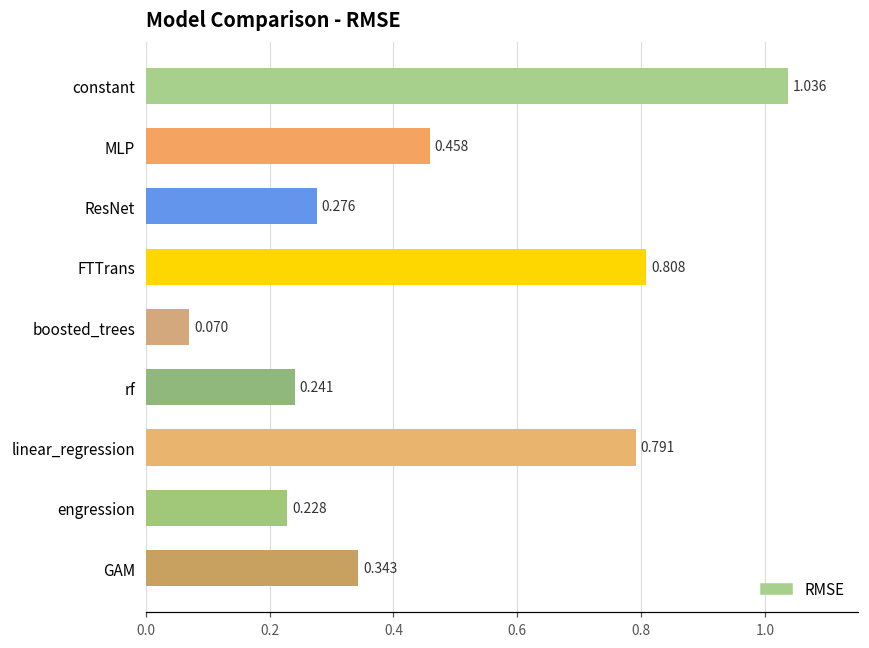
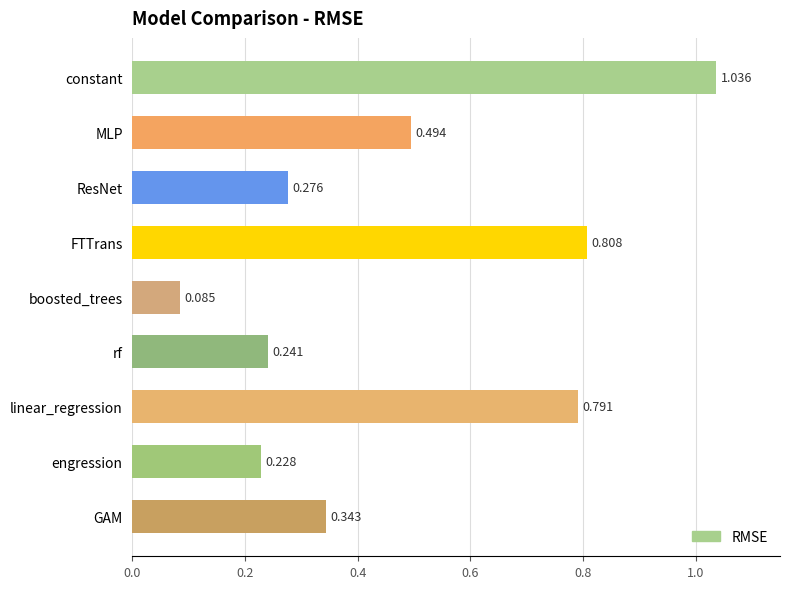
MLP: 0.458 -> 0.494
boosted_trees: 0.070 -> 0.085
